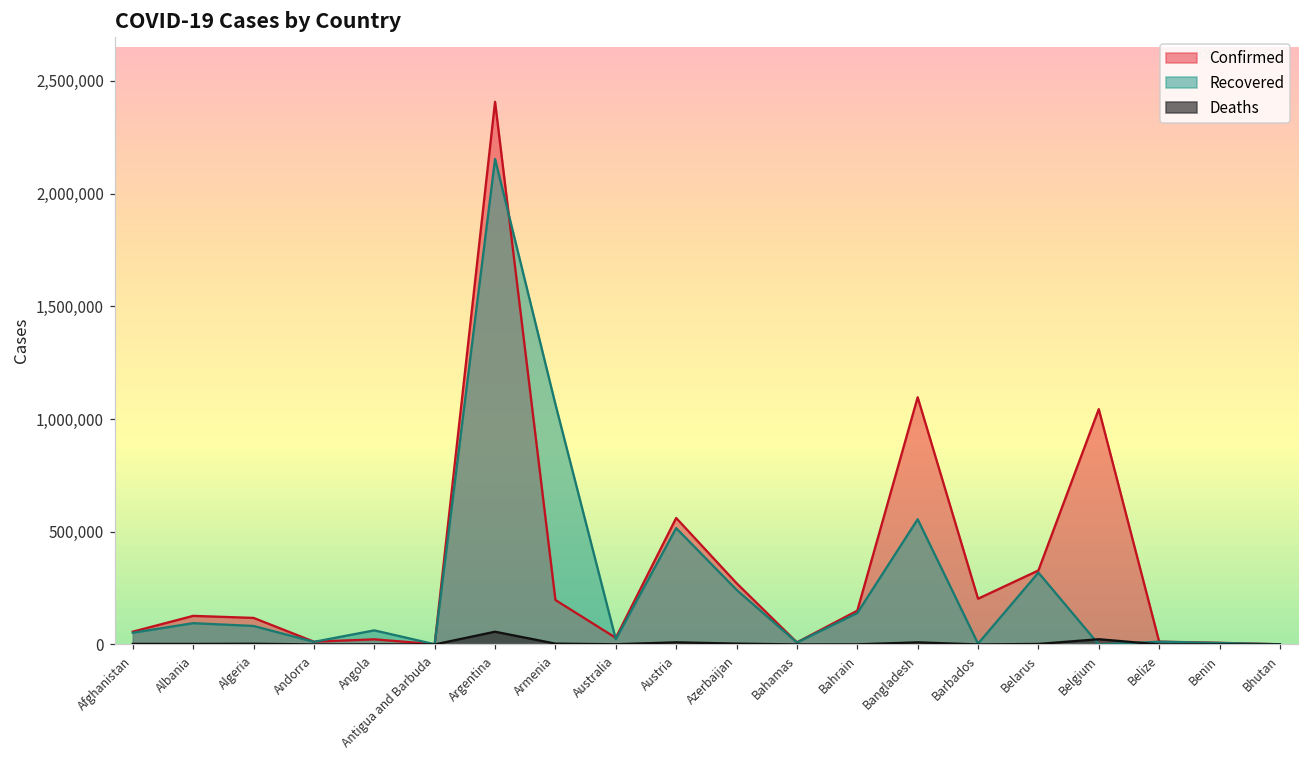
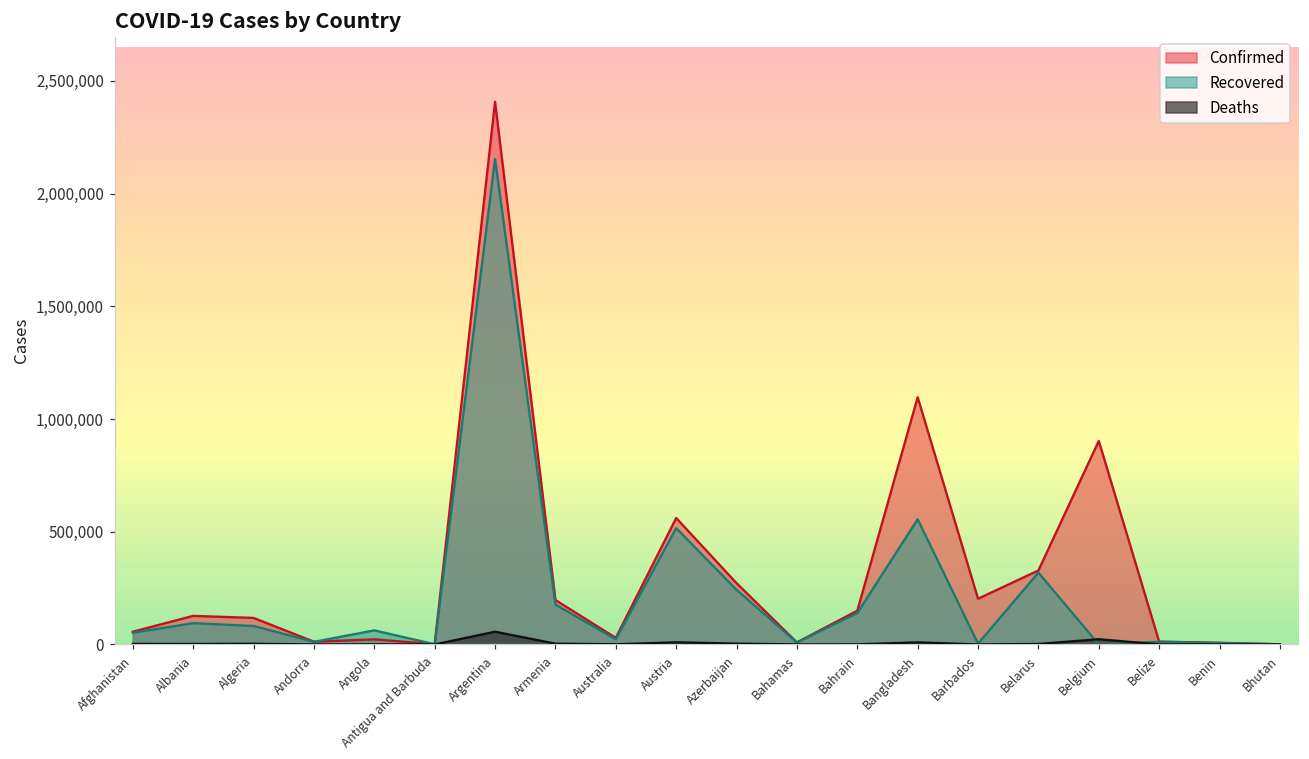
Recovered, Armenia: 1,070,000 -> 180,000
Confirmed, Belgium: 1,040,000 -> 900,000
